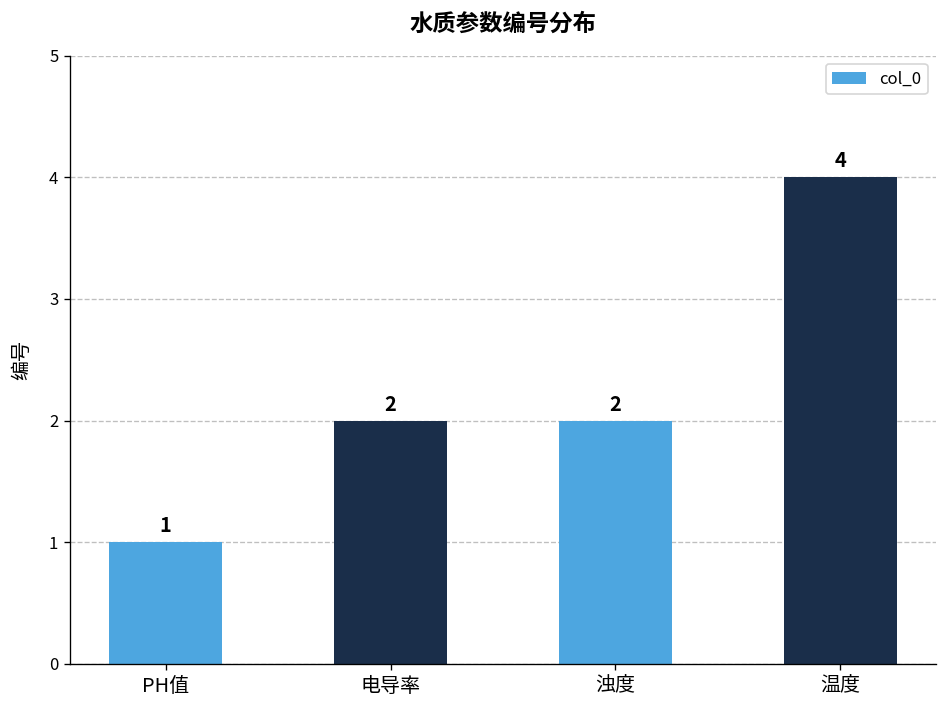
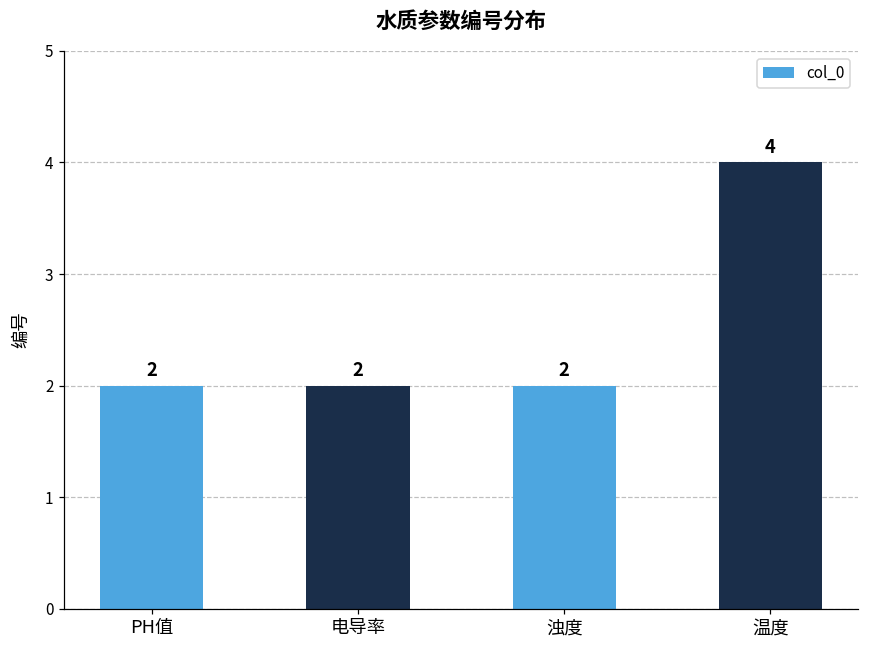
PH值: 1 -> 2
